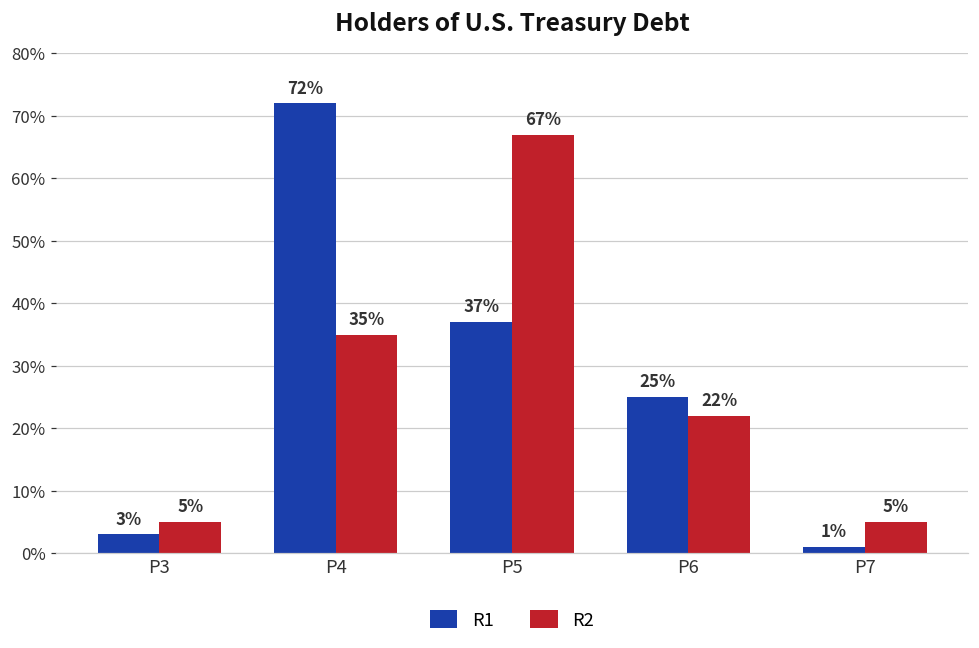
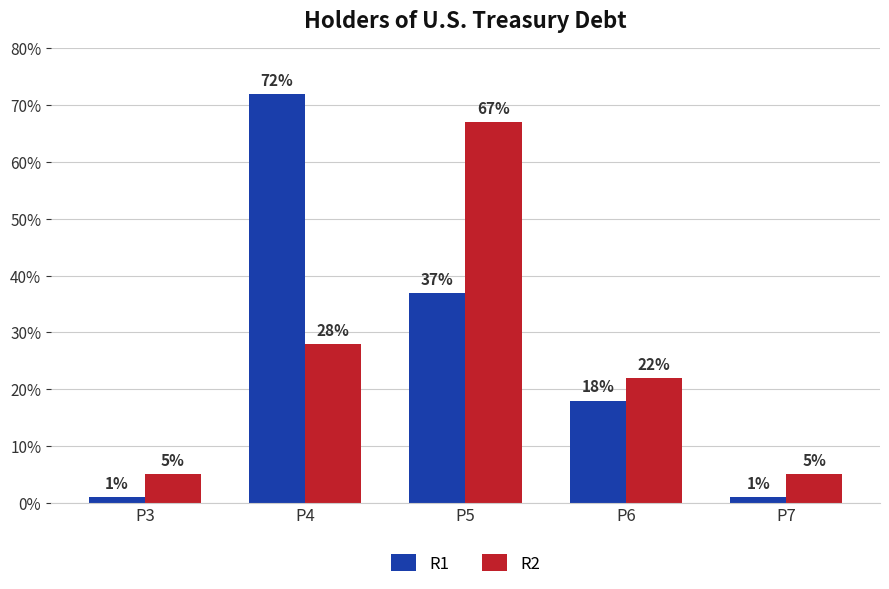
R1, P3: 3% -> 1%
R2, P4: 35% -> 28%
R1, P6: 25% -> 18%
